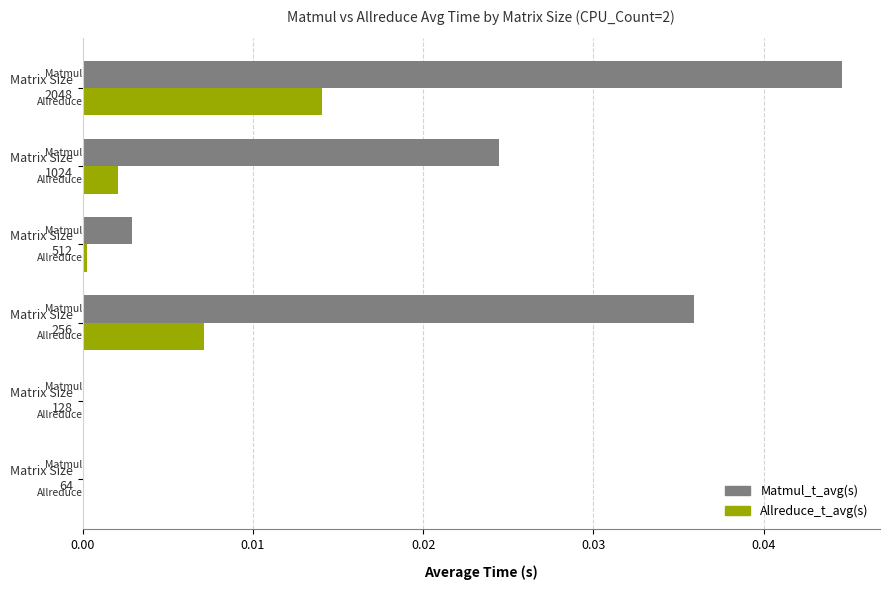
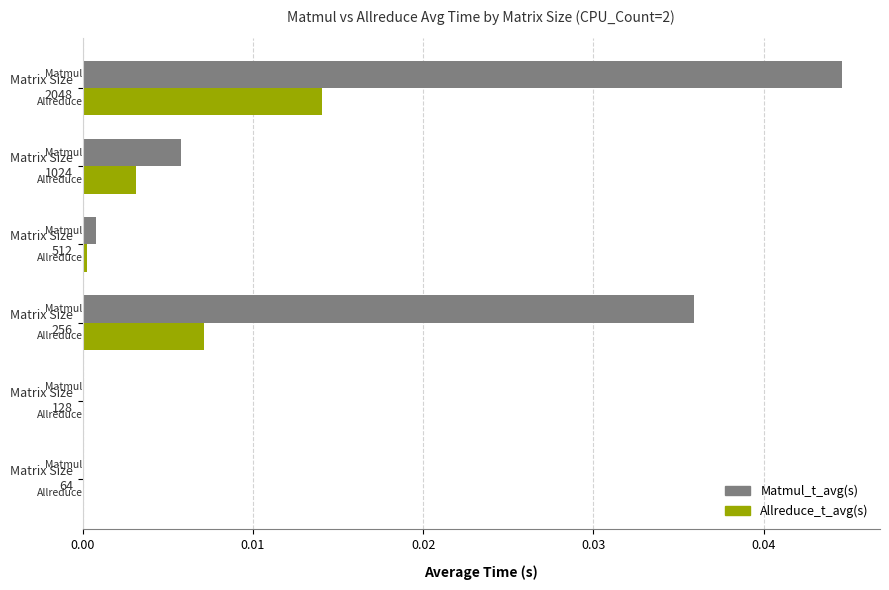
Matmul_t_avg(s), Matrix Size 1024: 0.0245 -> 0.0058
Allreduce_t_avg(s), Matrix Size 1024: 0.0021 -> 0.0032
Matmul_t_avg(s), Matrix Size 512: 0.0029 -> 0.0008
